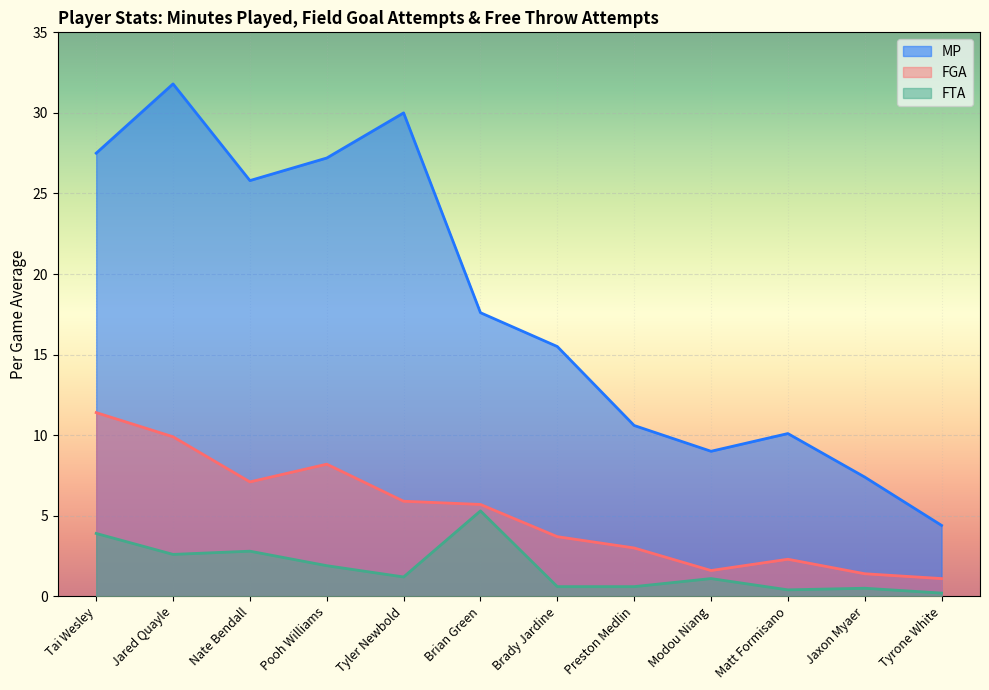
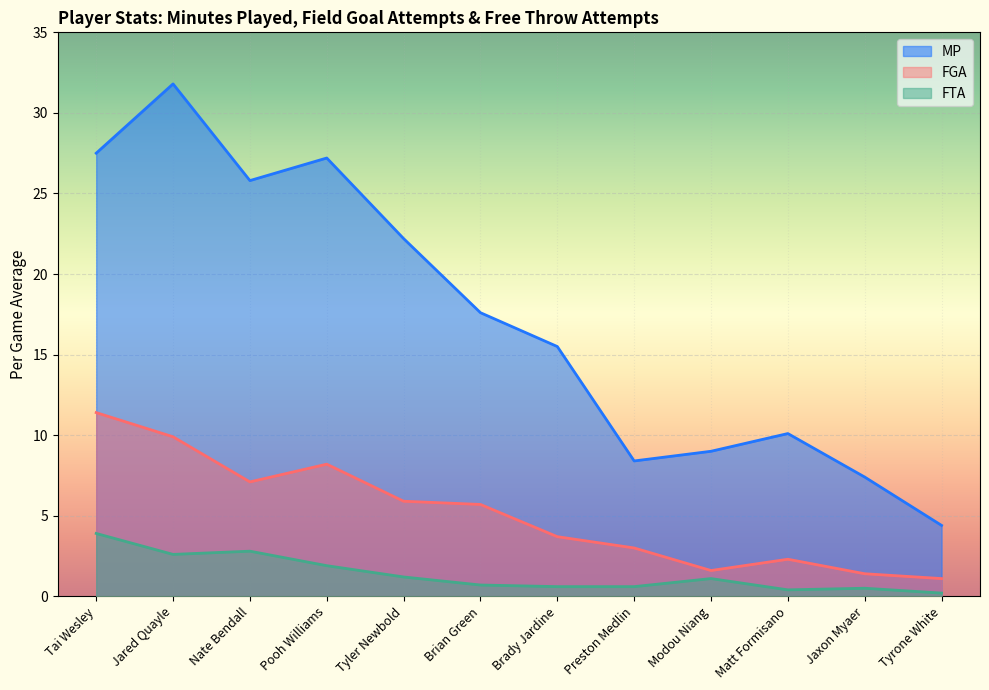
MP, Tyler Newbold: 30.0 -> 22.2
FTA, Brian Green: 5.3 -> 0.7
MP, Preston Medlin: 10.6 -> 8.4
